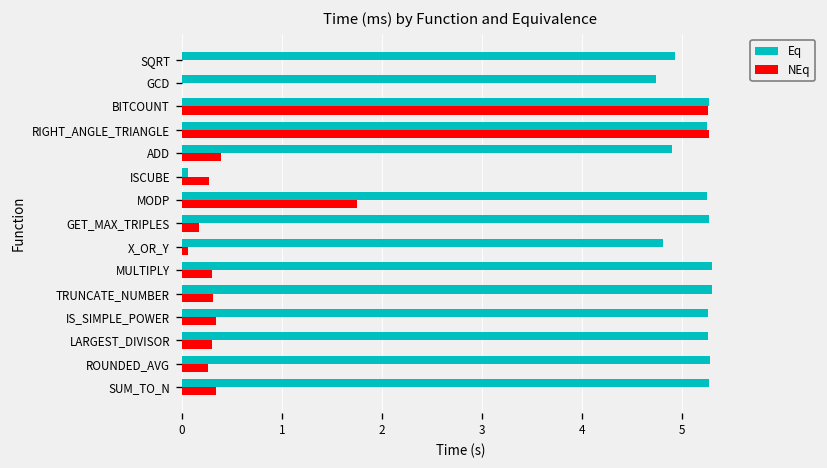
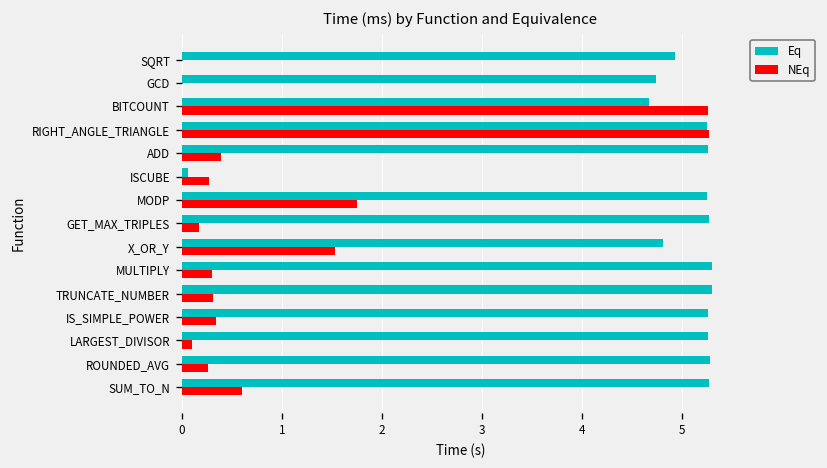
Eq, BITCOUNT: 5.3 -> 4.7
Eq, ADD: 4.9 -> 5.3
NEq, X_OR_Y: 0.1 -> 1.5
NEq, LARGEST_DIVISOR: 0.3 -> 0.1
NEq, SUM_TO_N: 0.3 -> 0.6
